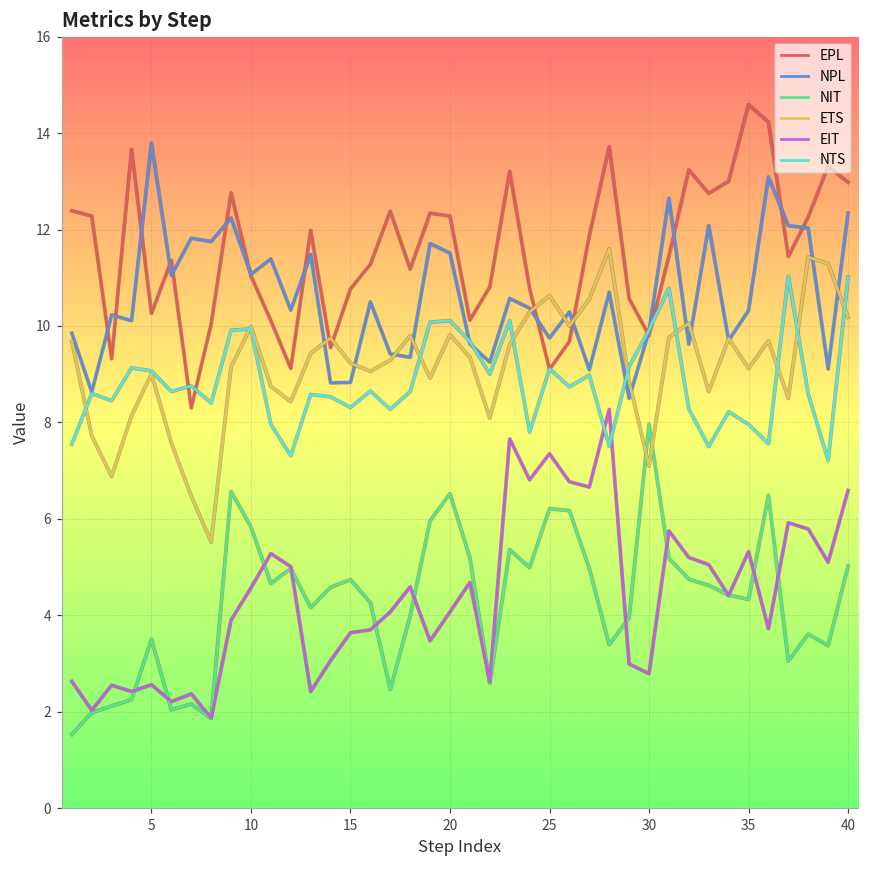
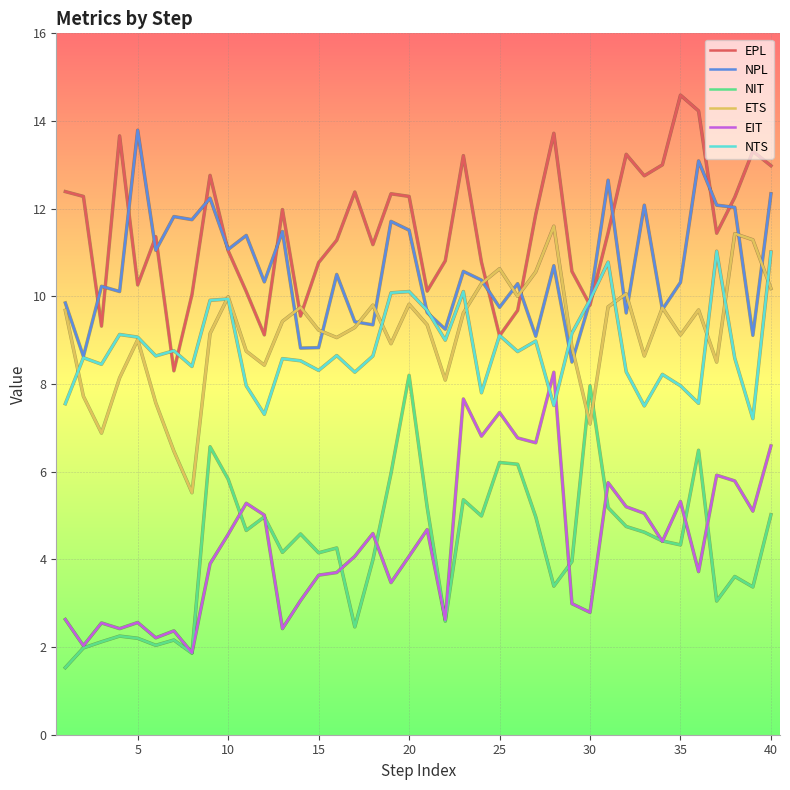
NIT, 5: 3.5 -> 2.2
NIT, 15: 4.7 -> 4.2
NIT, 20: 6.5 -> 8.2
